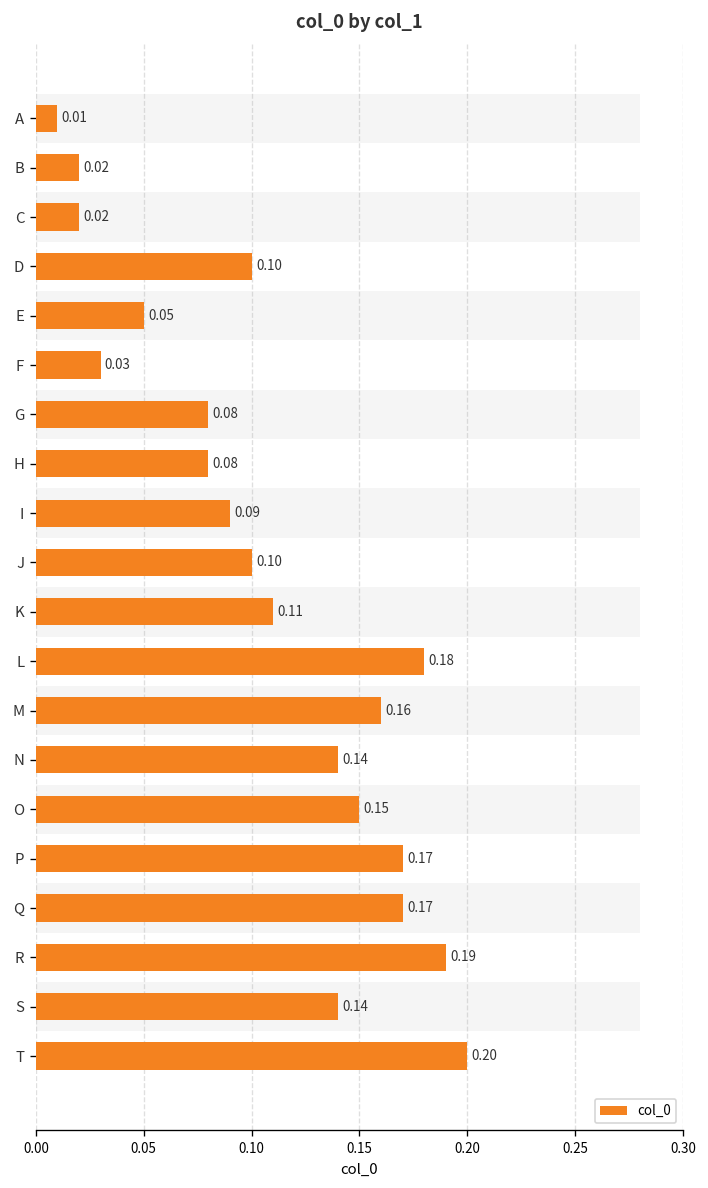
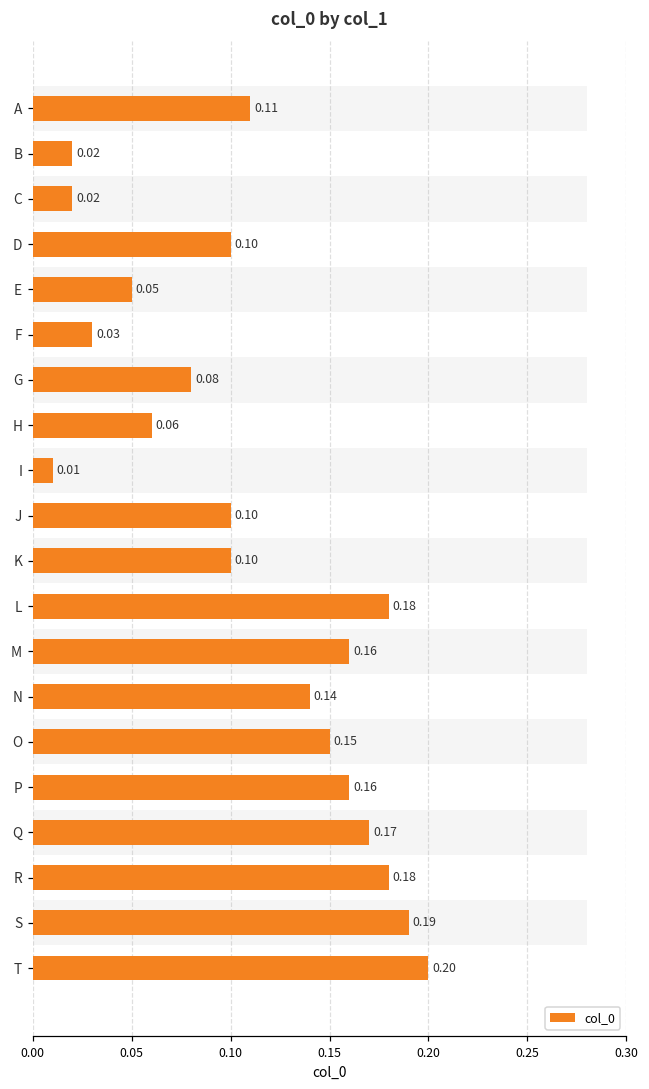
col_0, A: 0.01 -> 0.11
col_0, H: 0.08 -> 0.06
col_0, I: 0.09 -> 0.01
col_0, K: 0.11 -> 0.10
col_0, P: 0.17 -> 0.16
col_0, R: 0.19 -> 0.18
col_0, S: 0.14 -> 0.19
